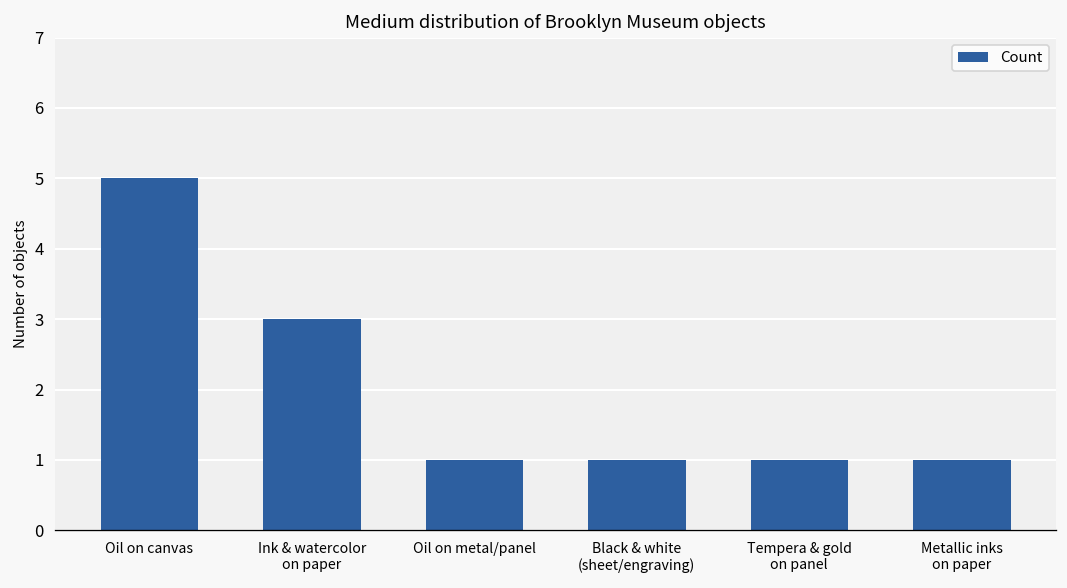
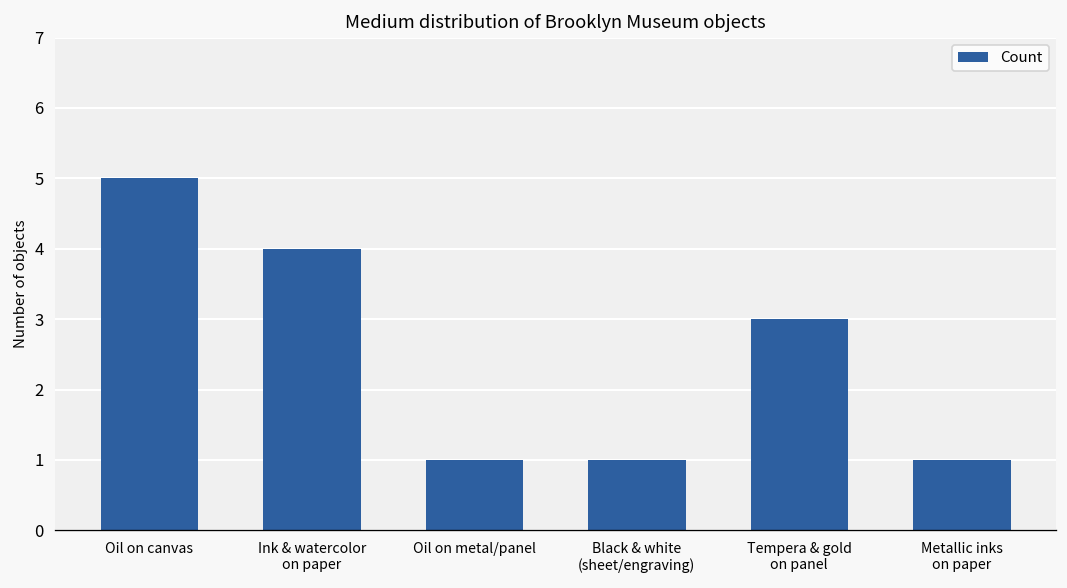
Ink & watercolor on paper: 3 -> 4
Tempera & gold on panel: 1 -> 3
